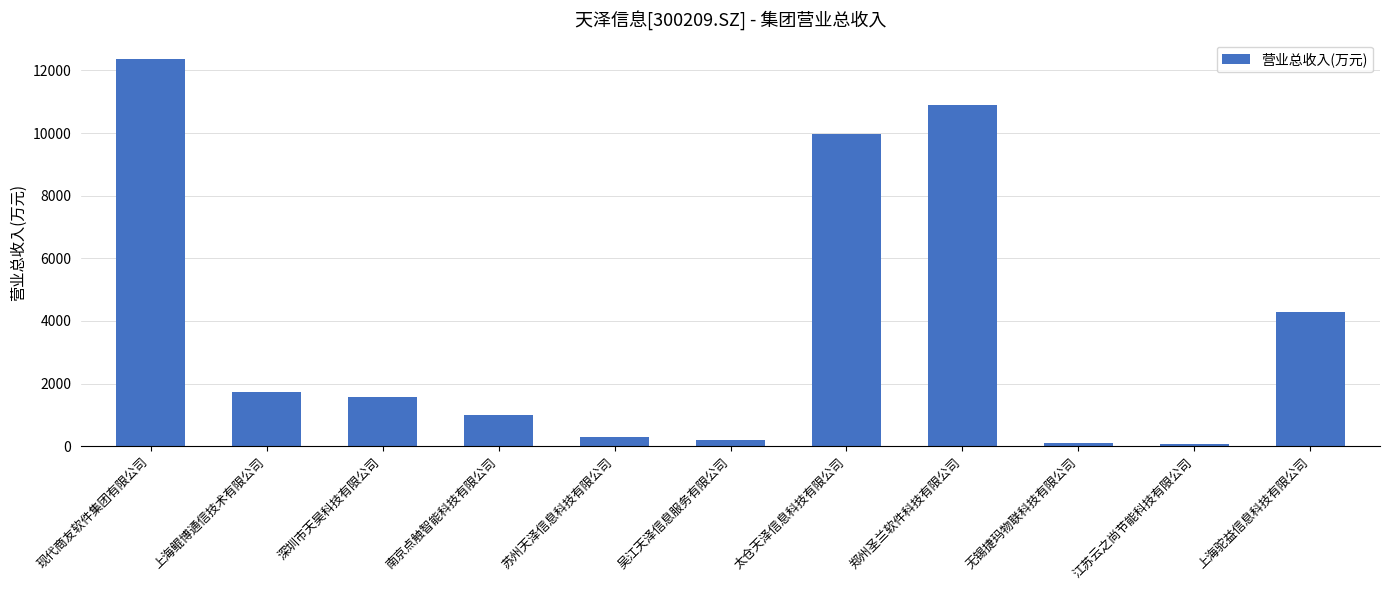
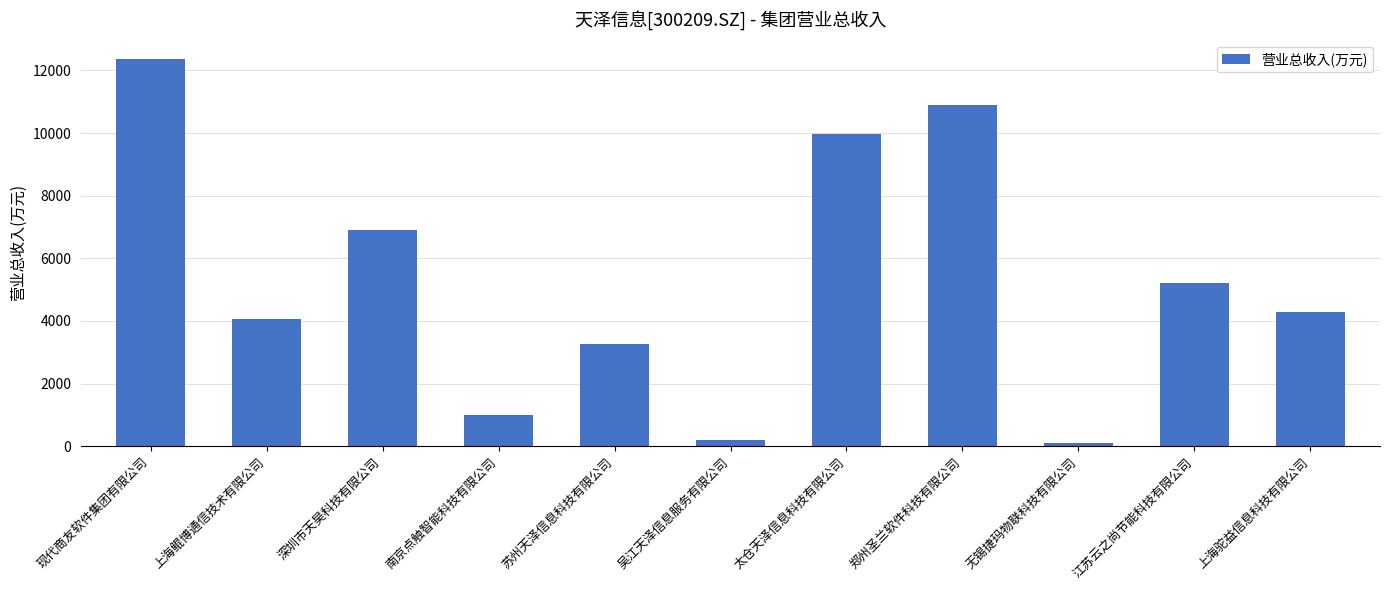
上海鲲博通信技术有限公司: 1700 -> 4100
深圳市天昊科技有限公司: 1600 -> 6900
苏州天泽信息科技有限公司: 300 -> 3300
江苏云之尚节能科技有限公司: 100 -> 5200
